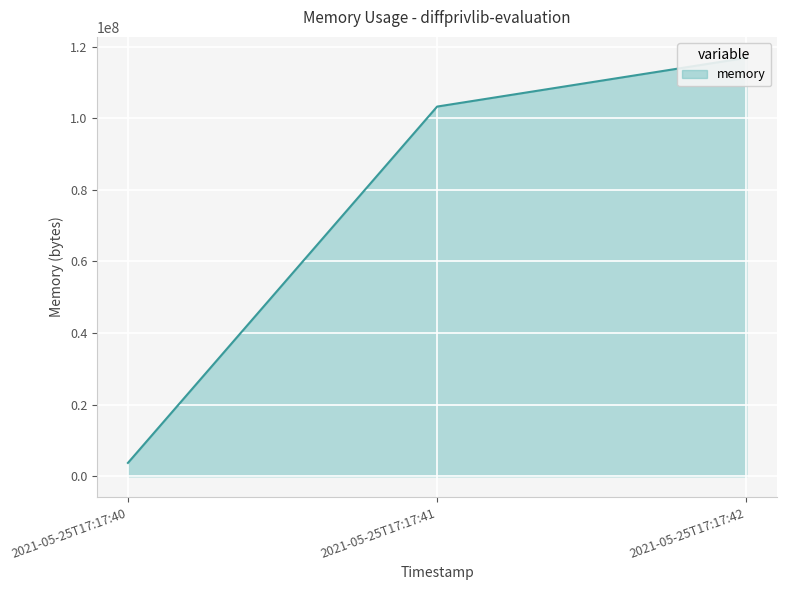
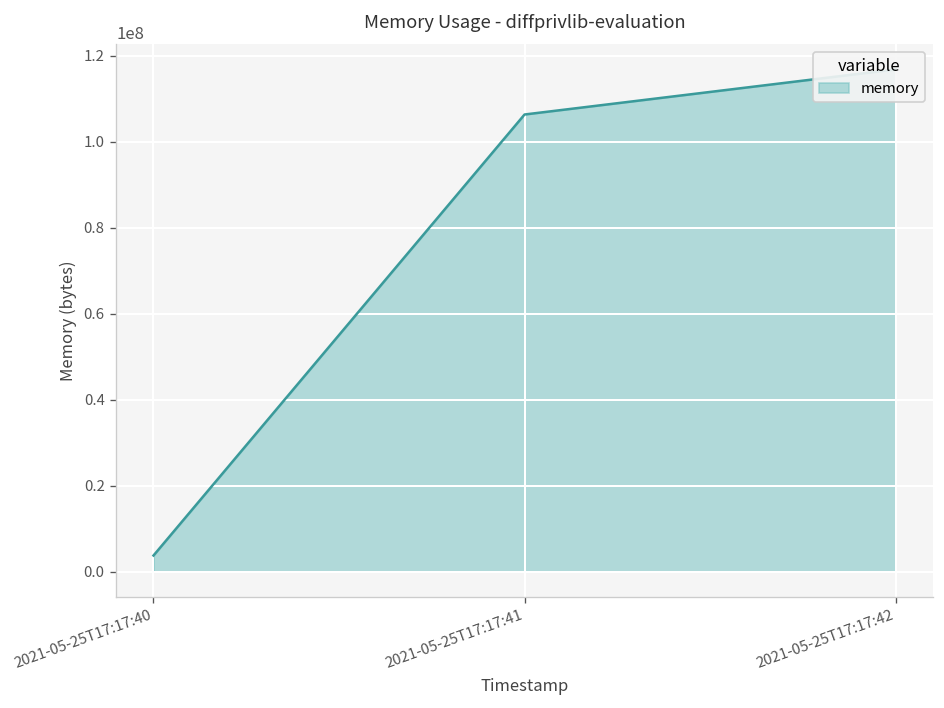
2021-05-25T17:17:41: 103000000 -> 106000000
